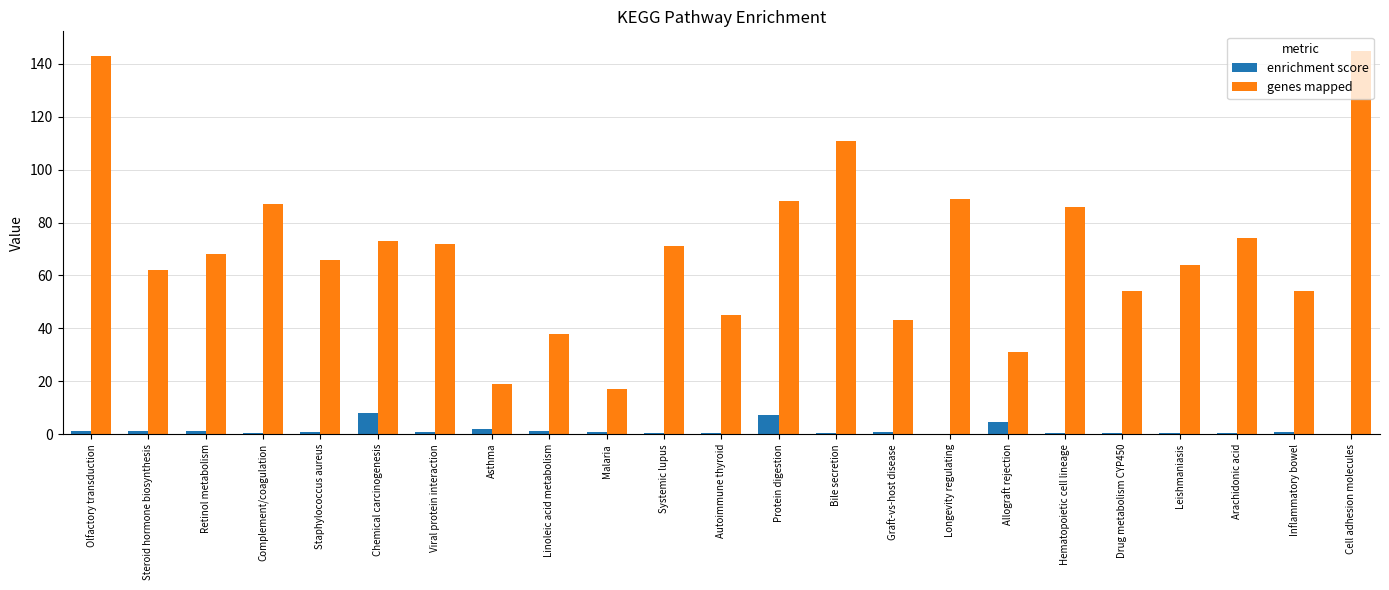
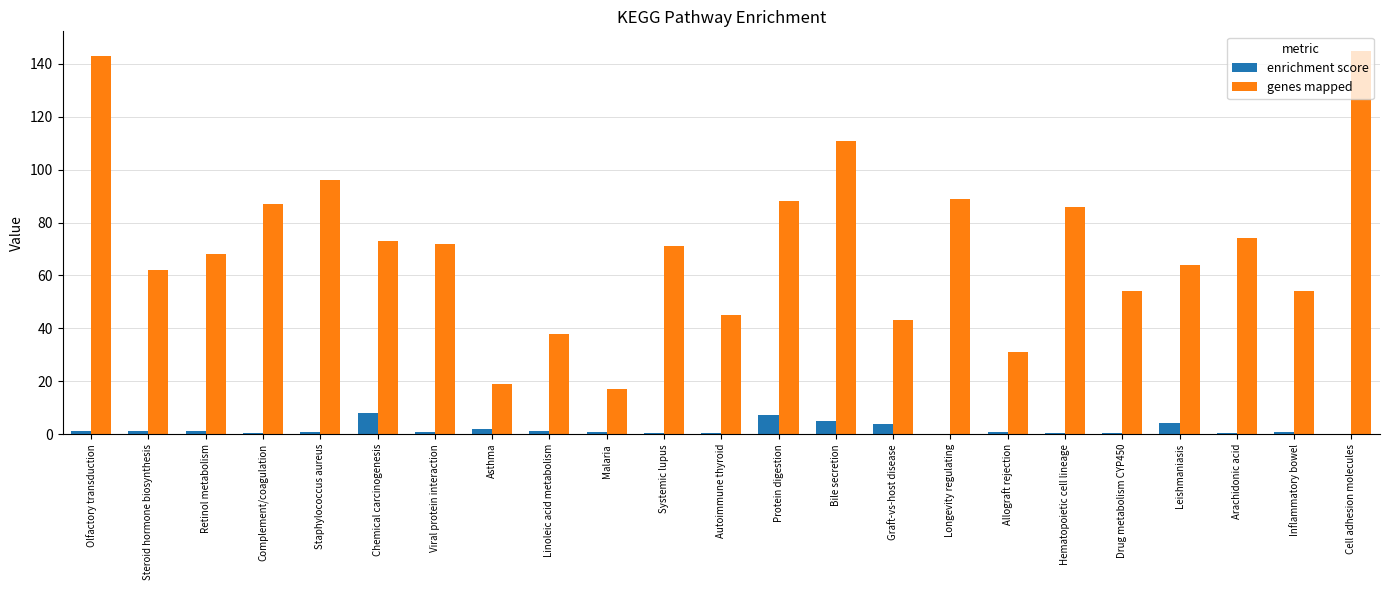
genes mapped, Staphylococcus aureus: 66 -> 96
enrichment score, Bile secretion: 0 -> 5
enrichment score, Graft-vs-host disease: 1 -> 4
enrichment score, Allograft rejection: 5 -> 1
enrichment score, Leishmaniasis: 0 -> 4
